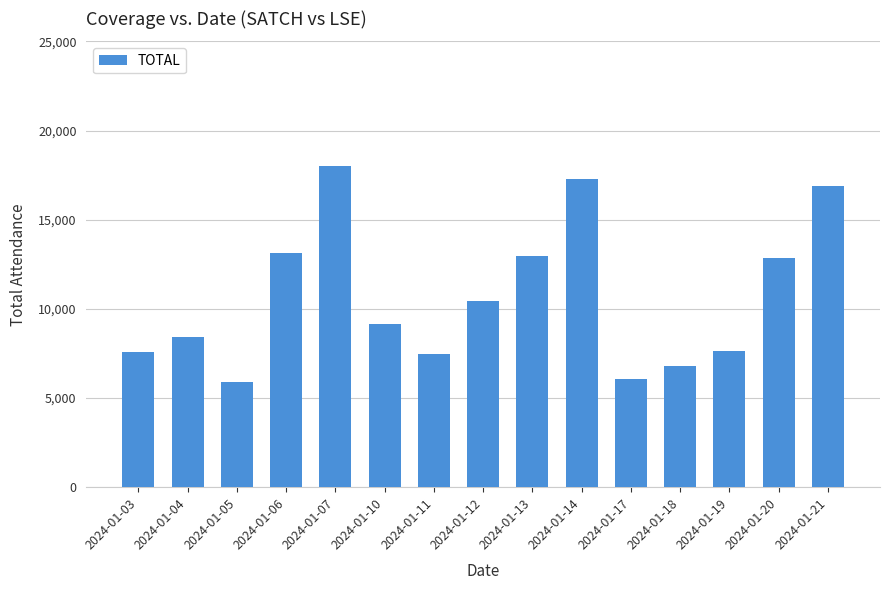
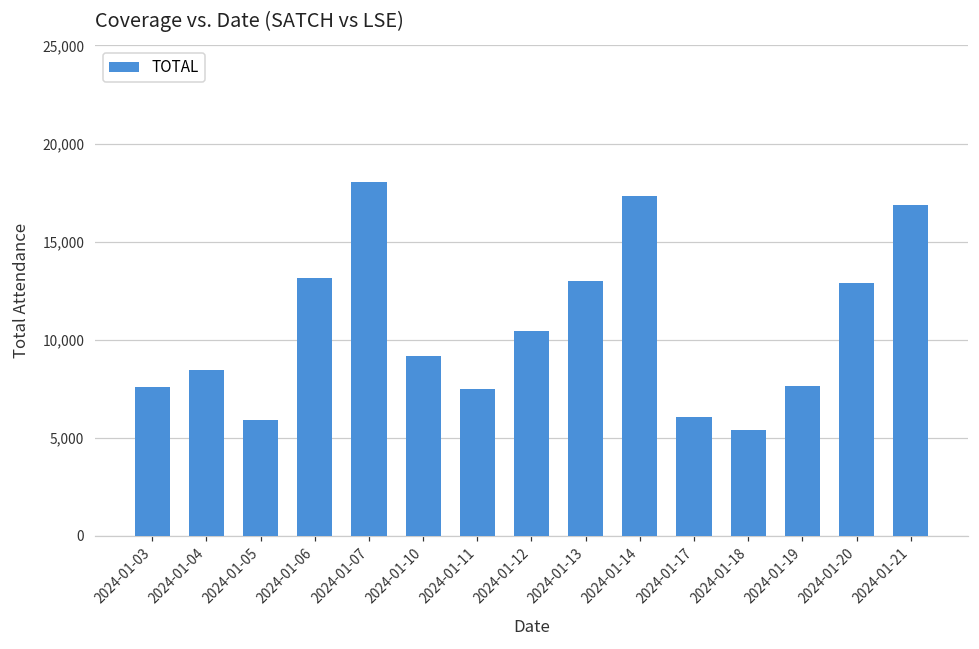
2024-01-18: 6,800 -> 5,400
